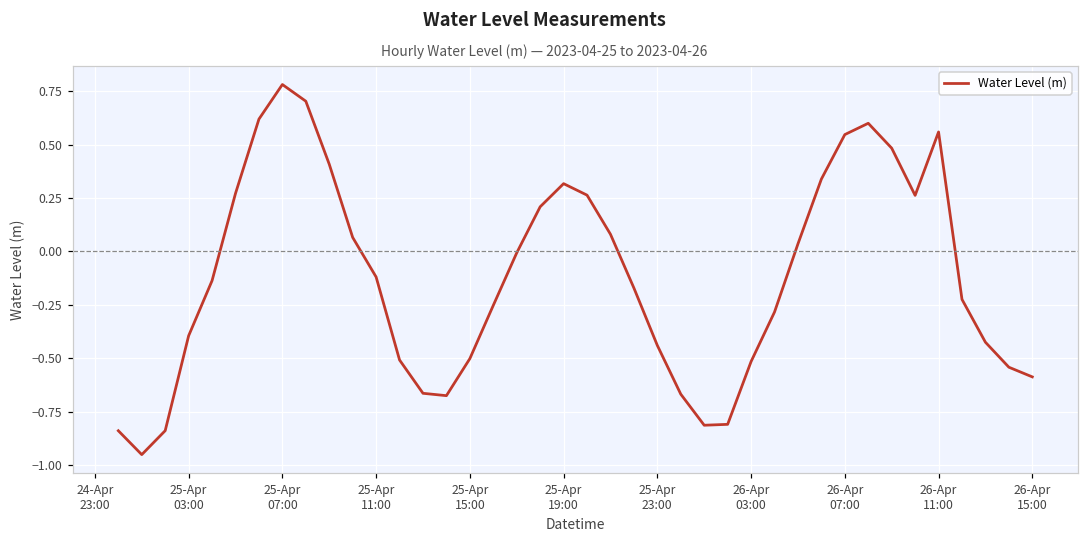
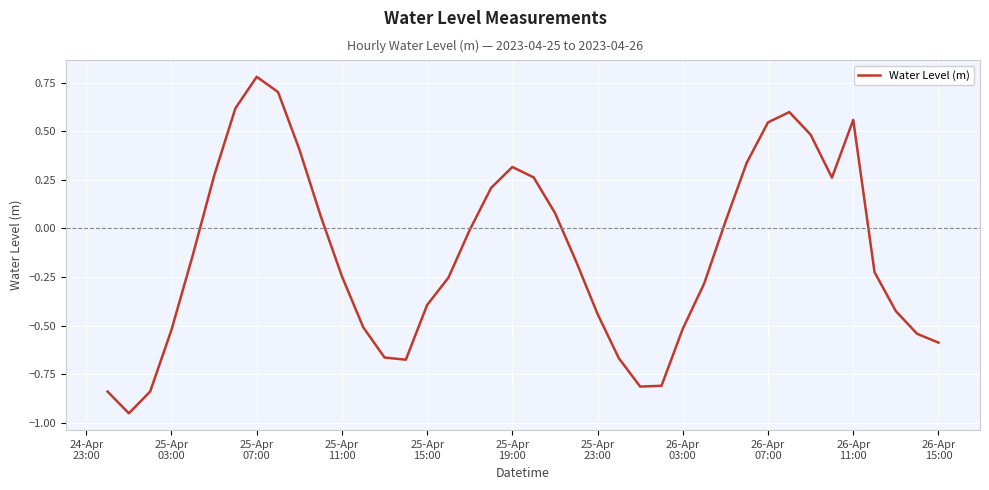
25-Apr 03:00: -0.40 -> -0.52
25-Apr 11:00: -0.12 -> -0.25
25-Apr 15:00: -0.50 -> -0.39
